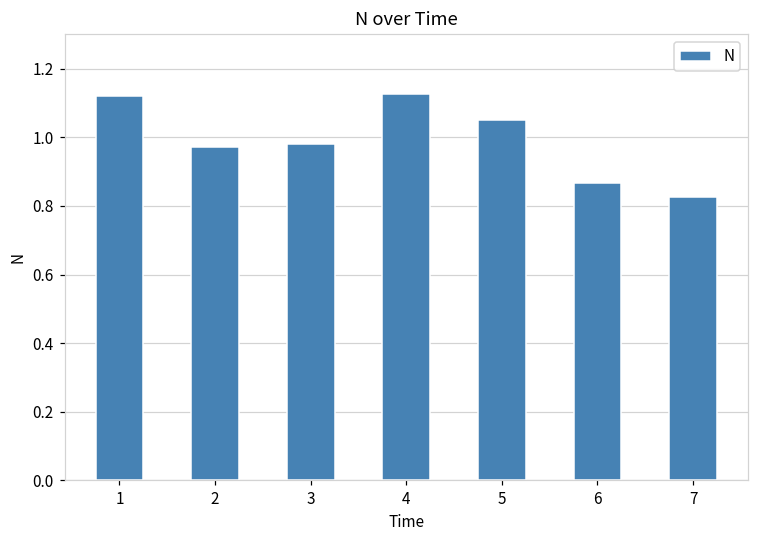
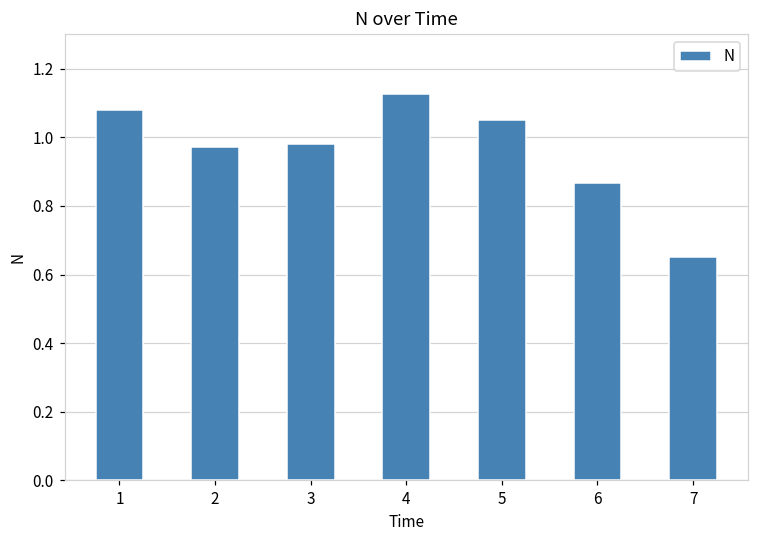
1: 1.12 -> 1.08
7: 0.83 -> 0.65
